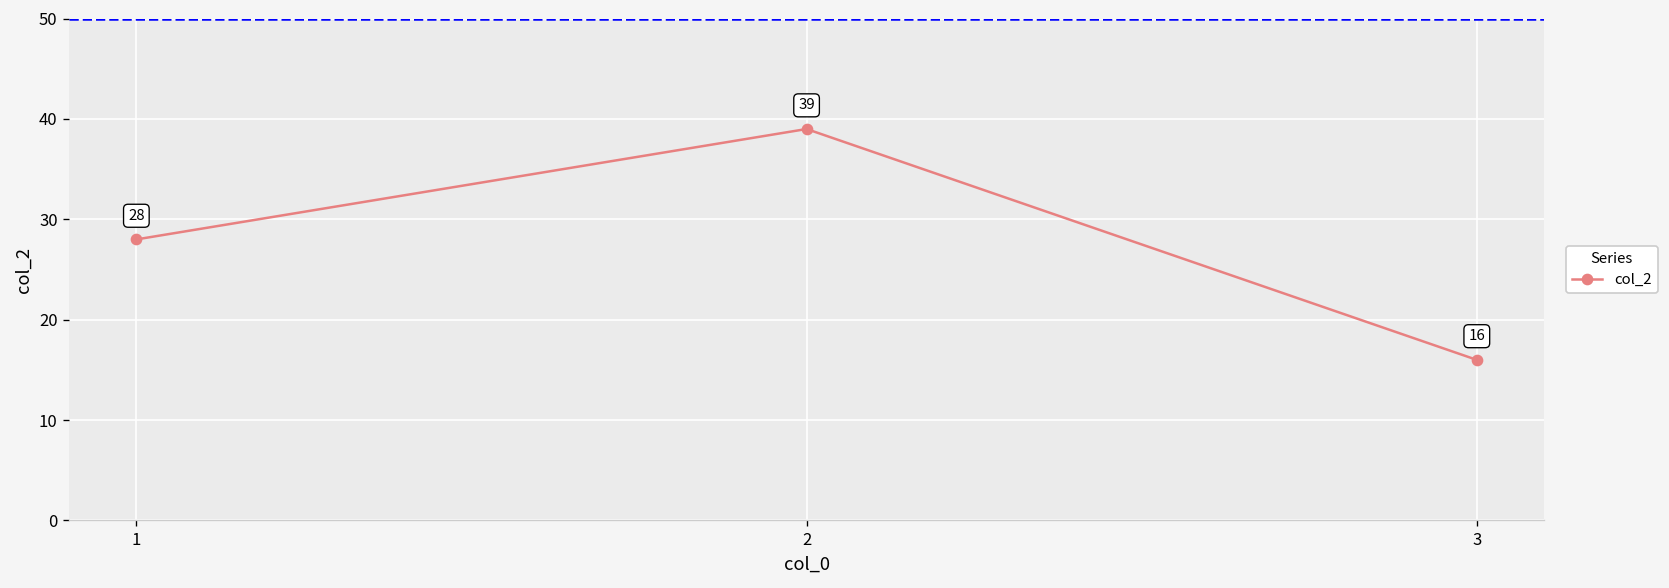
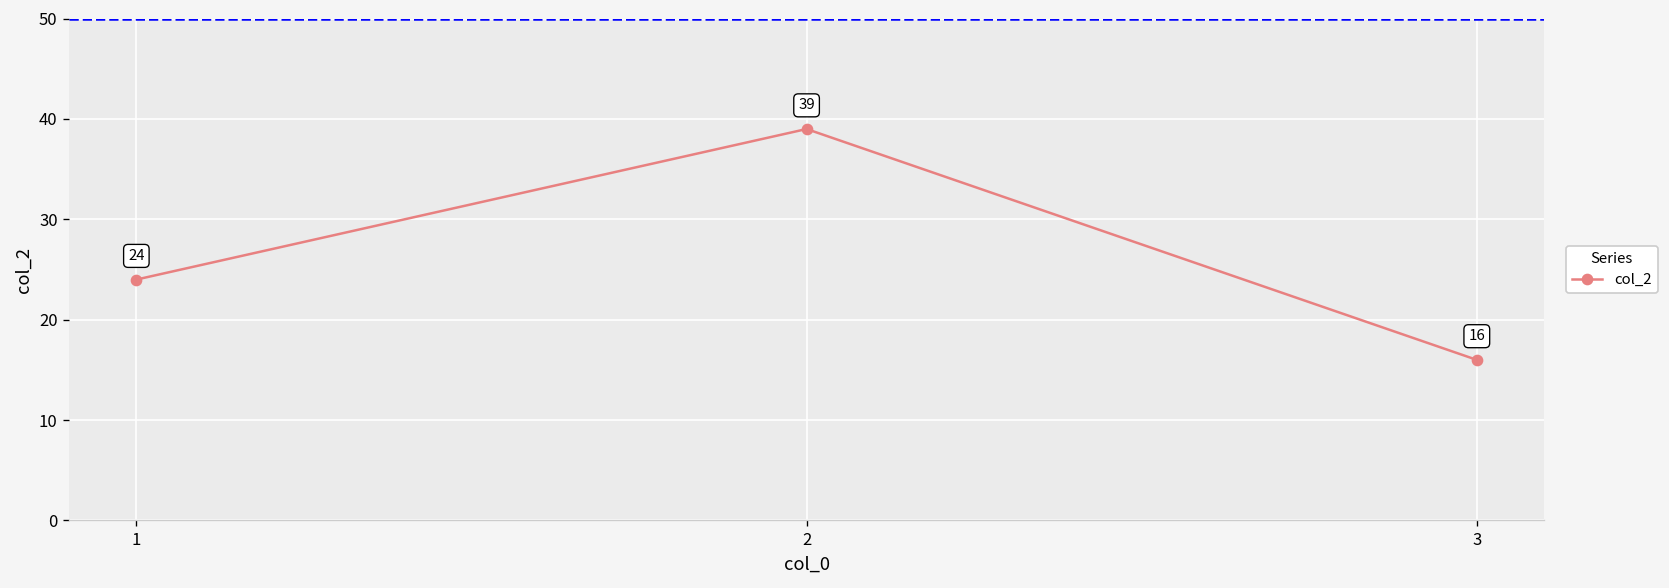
1: 28 -> 24
